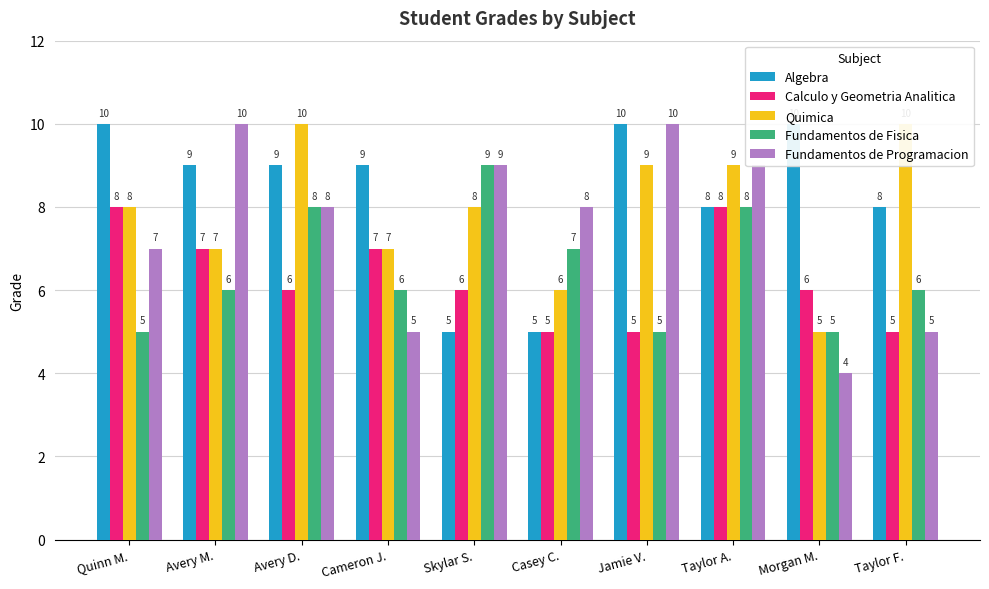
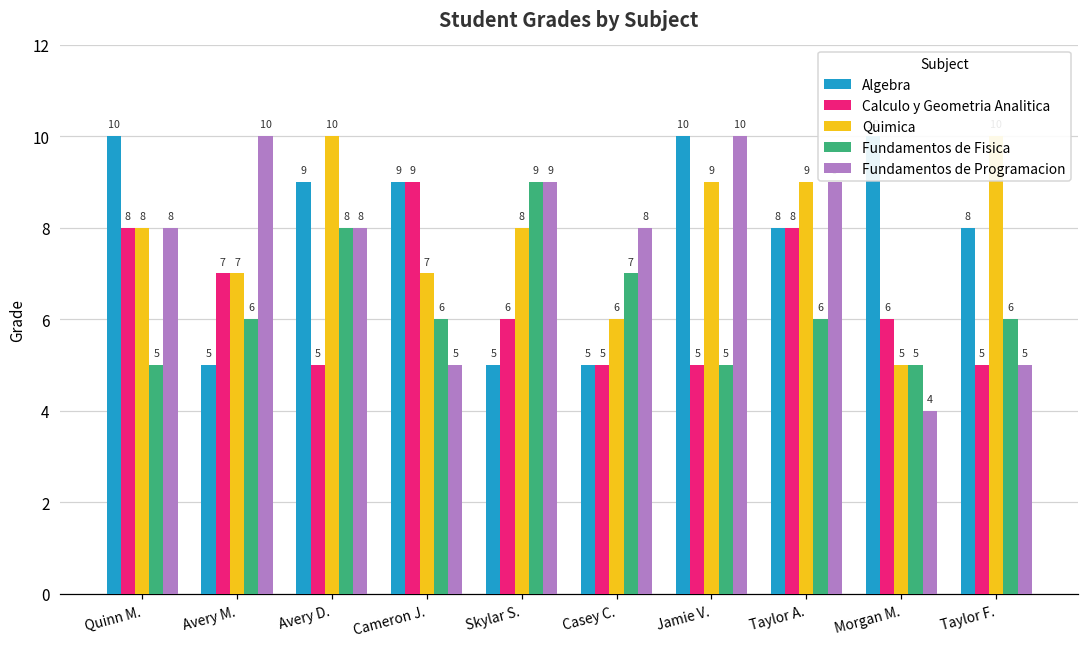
Fundamentos de Programacion, Quinn M.: 7 -> 8
Algebra, Avery M.: 9 -> 5
Calculo y Geometria Analitica, Avery D.: 6 -> 5
Calculo y Geometria Analitica, Cameron J.: 7 -> 9
Fundamentos de Fisica, Taylor A.: 8 -> 6
